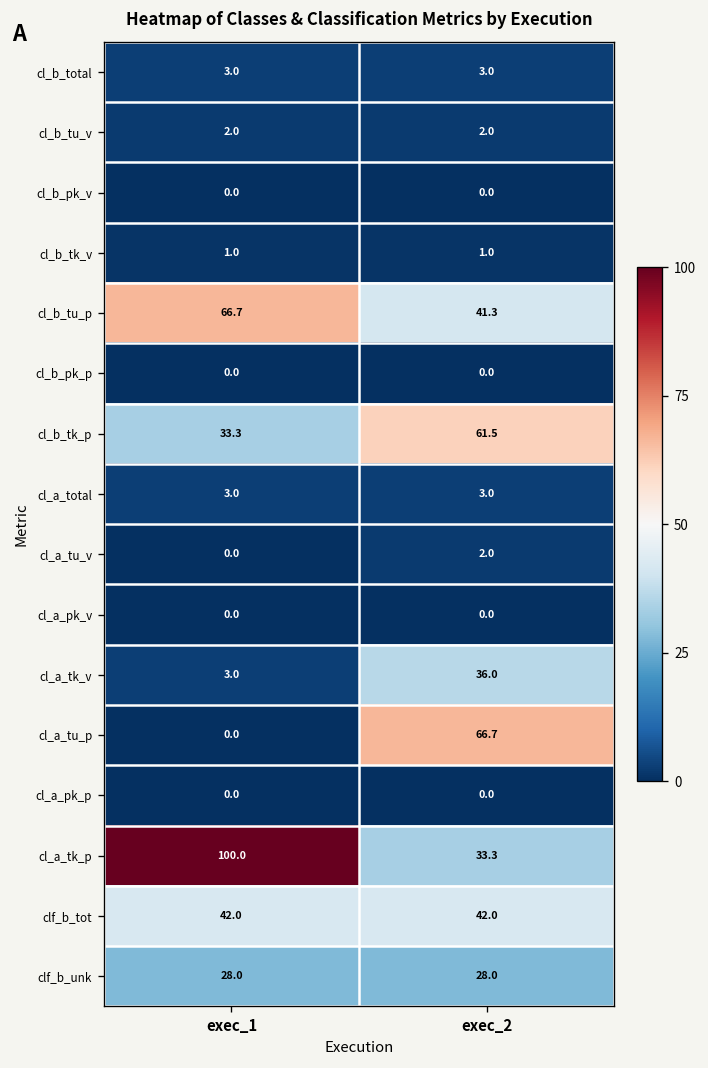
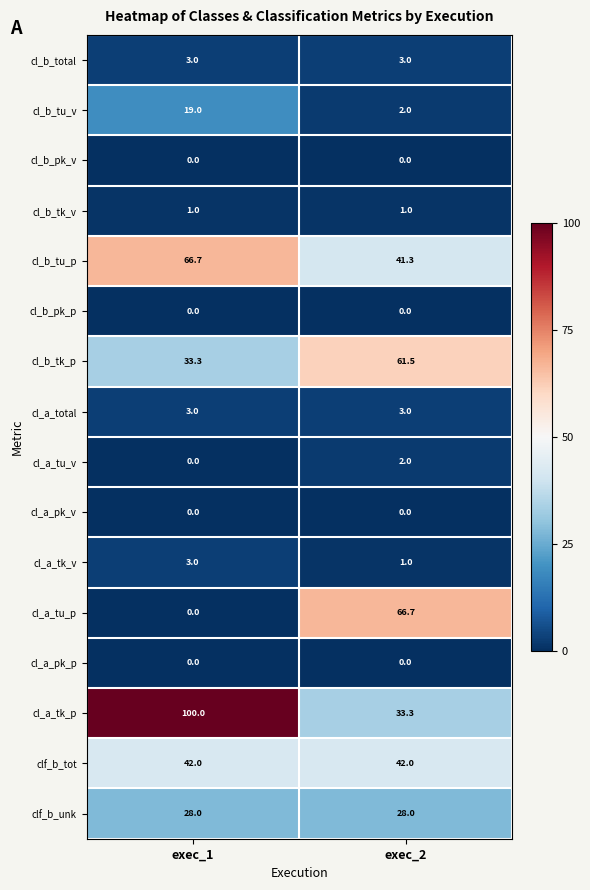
cl_b_tu_v, exec_1: 2.0 -> 19.0
cl_a_tk_v, exec_2: 36.0 -> 1.0
